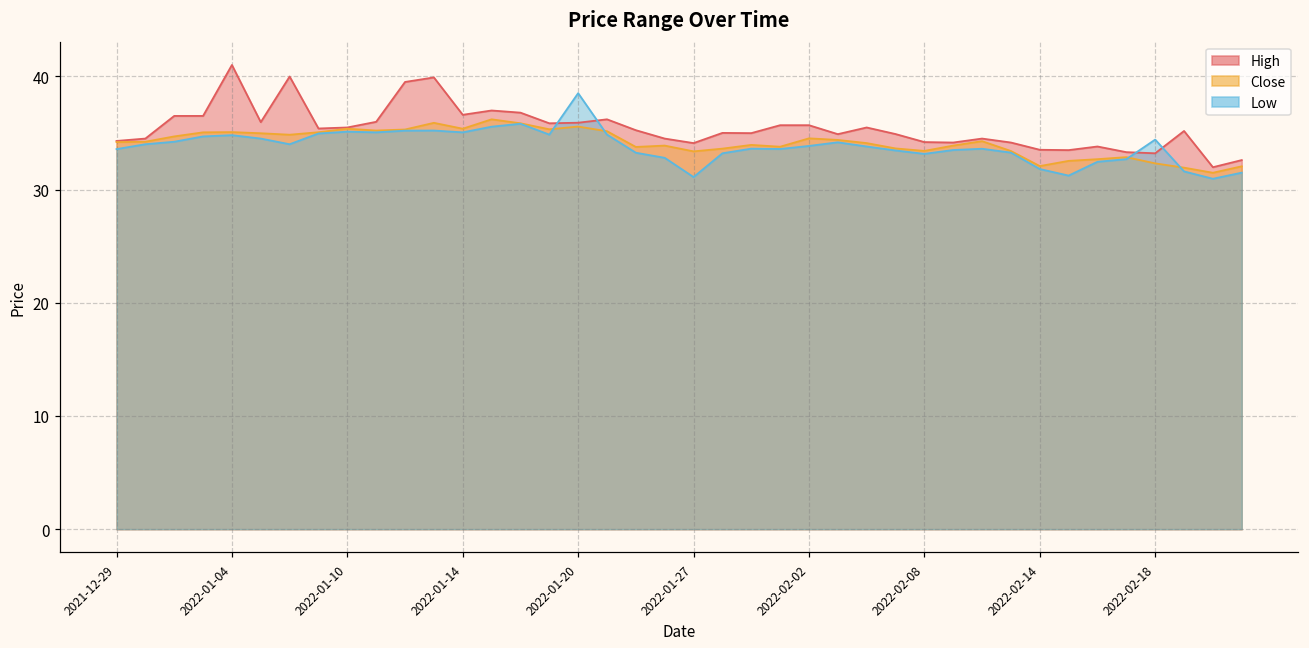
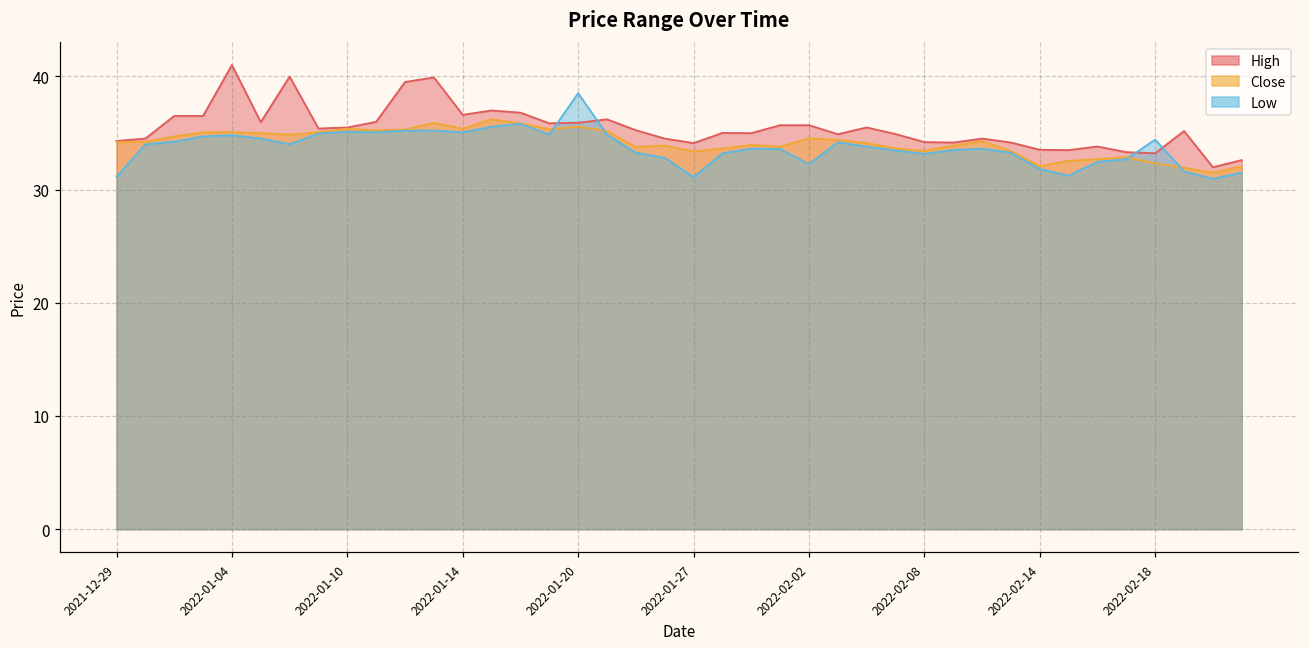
Low, 2021-12-29: 33.6 -> 31.1
Low, 2022-02-02: 33.9 -> 32.2
